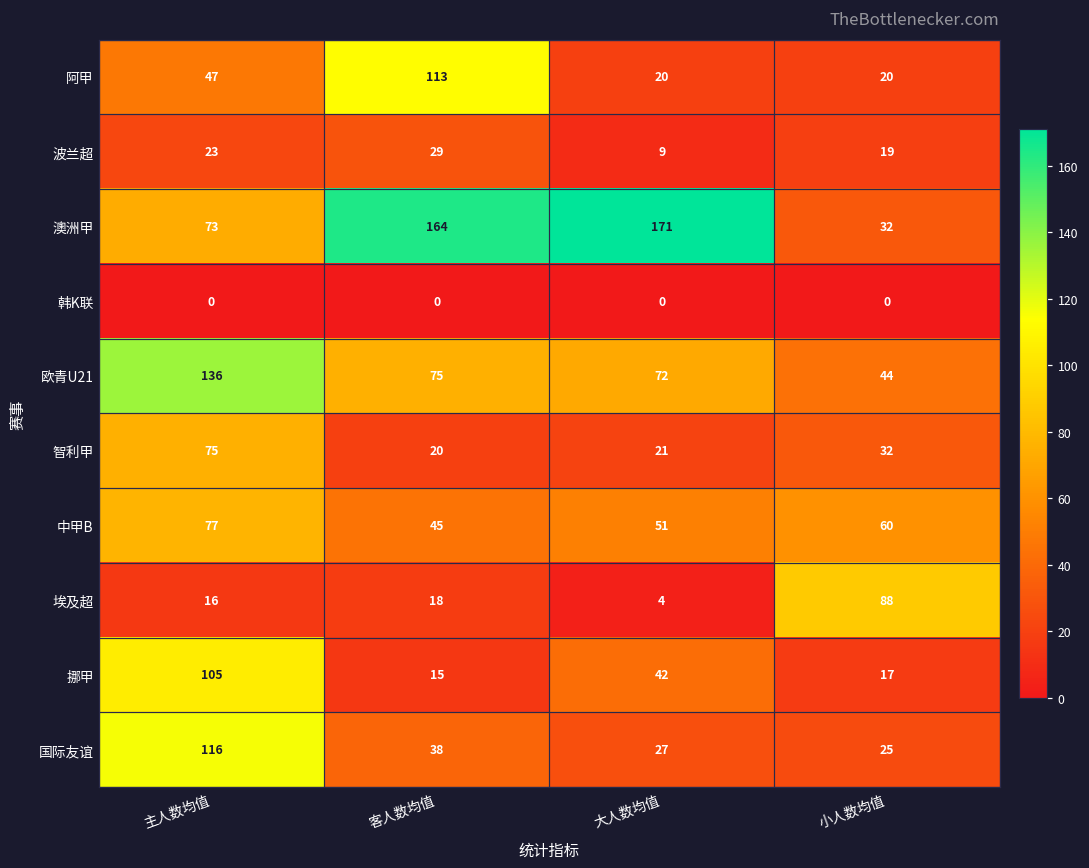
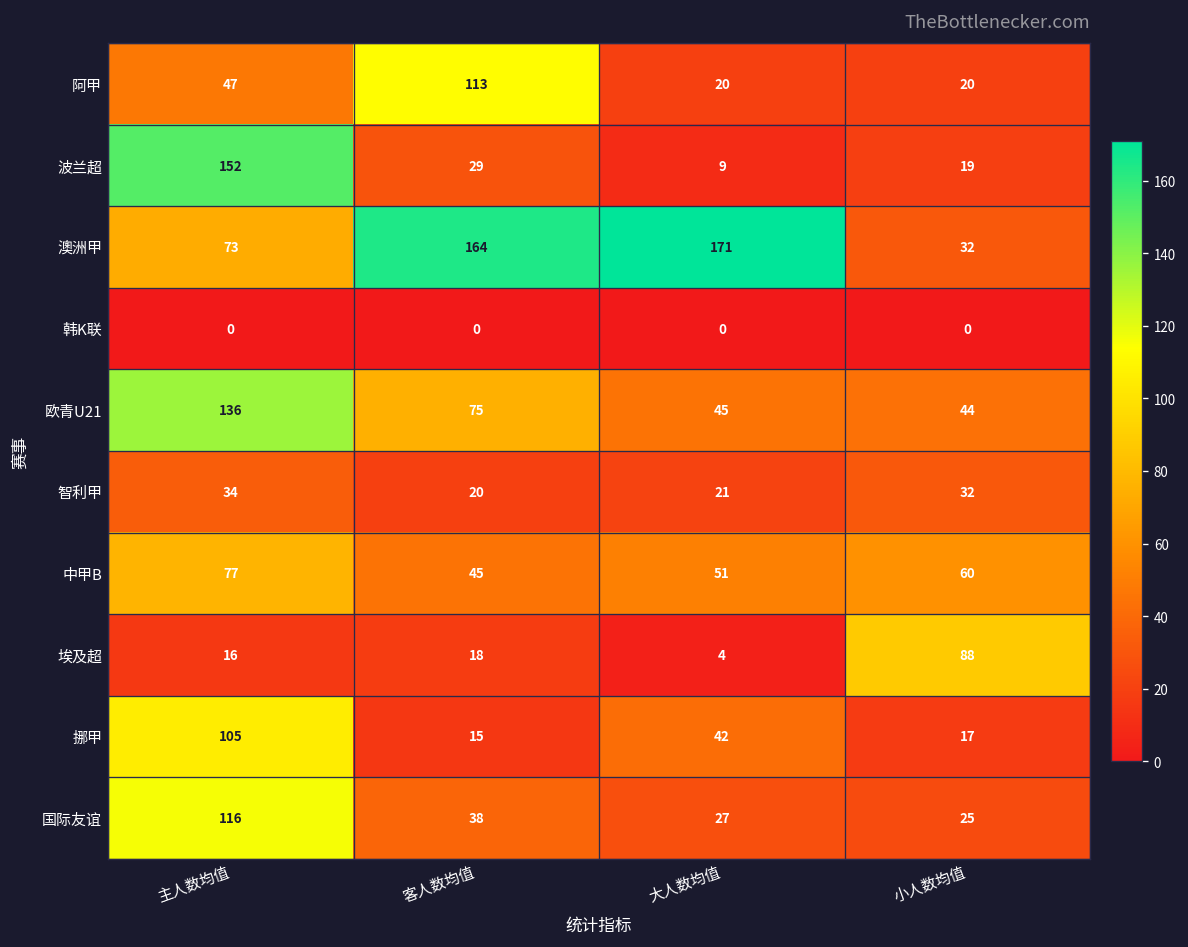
波兰超, 主人数均值: 23 -> 152
欧青U21, 大人数均值: 72 -> 45
智利甲, 主人数均值: 75 -> 34
